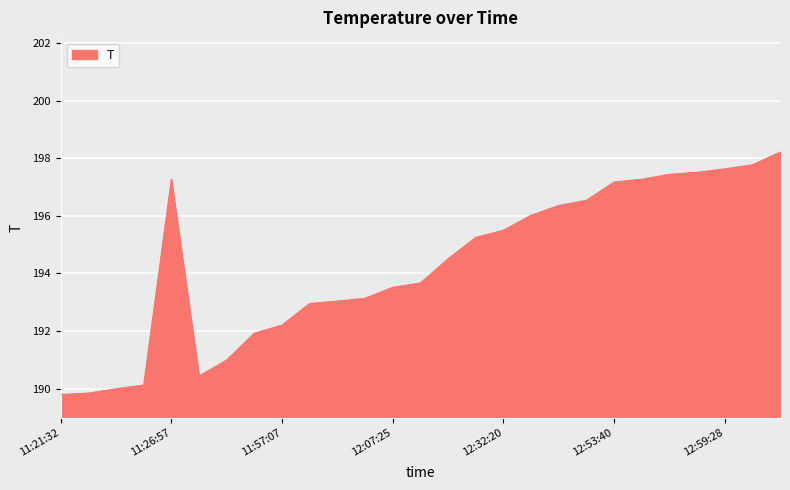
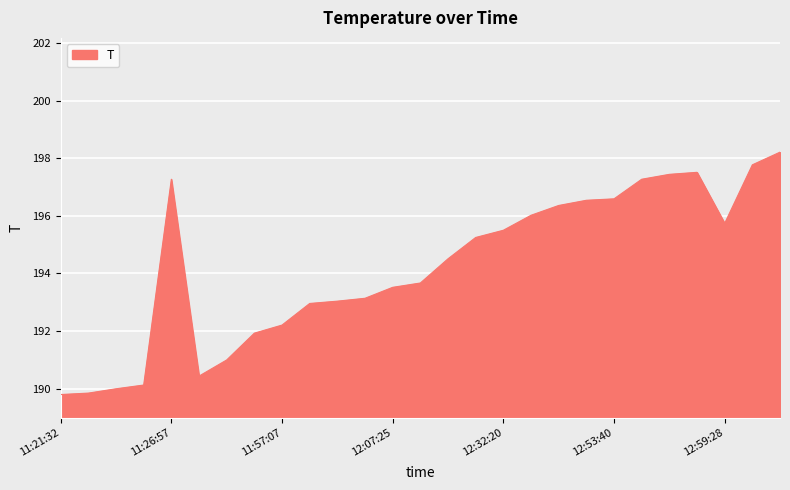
12:53:40: 197.2 -> 196.6
12:59:28: 197.6 -> 195.7
